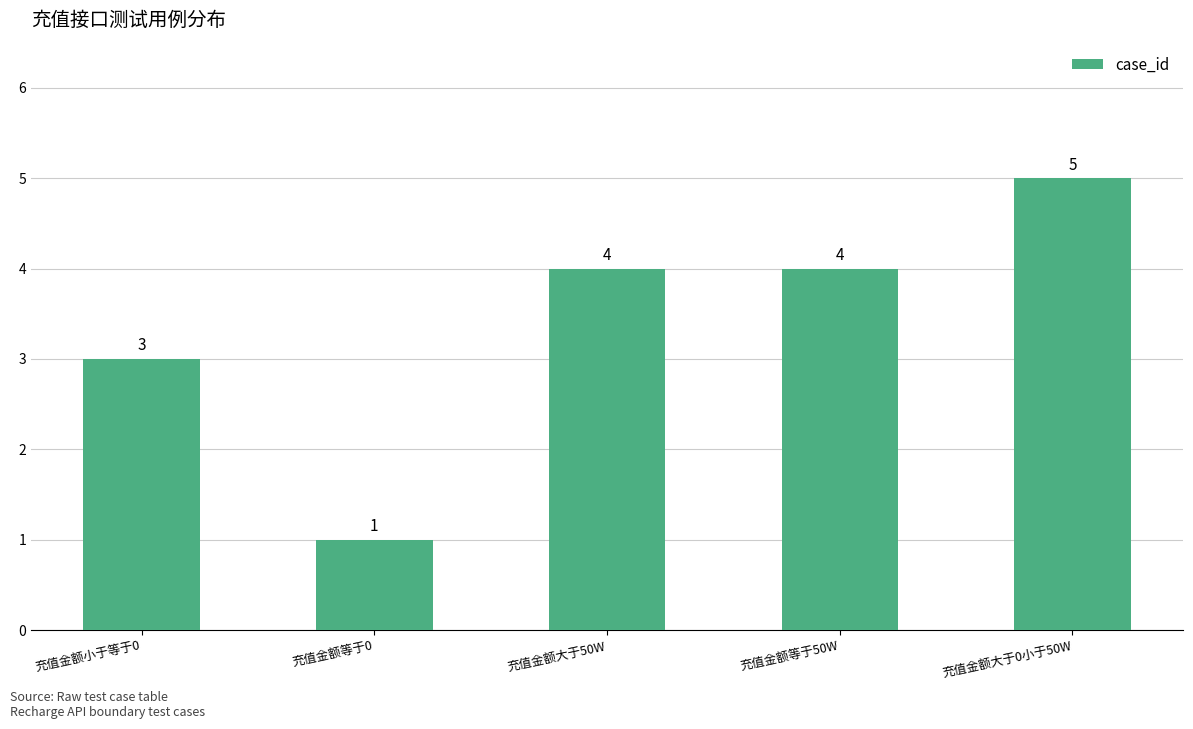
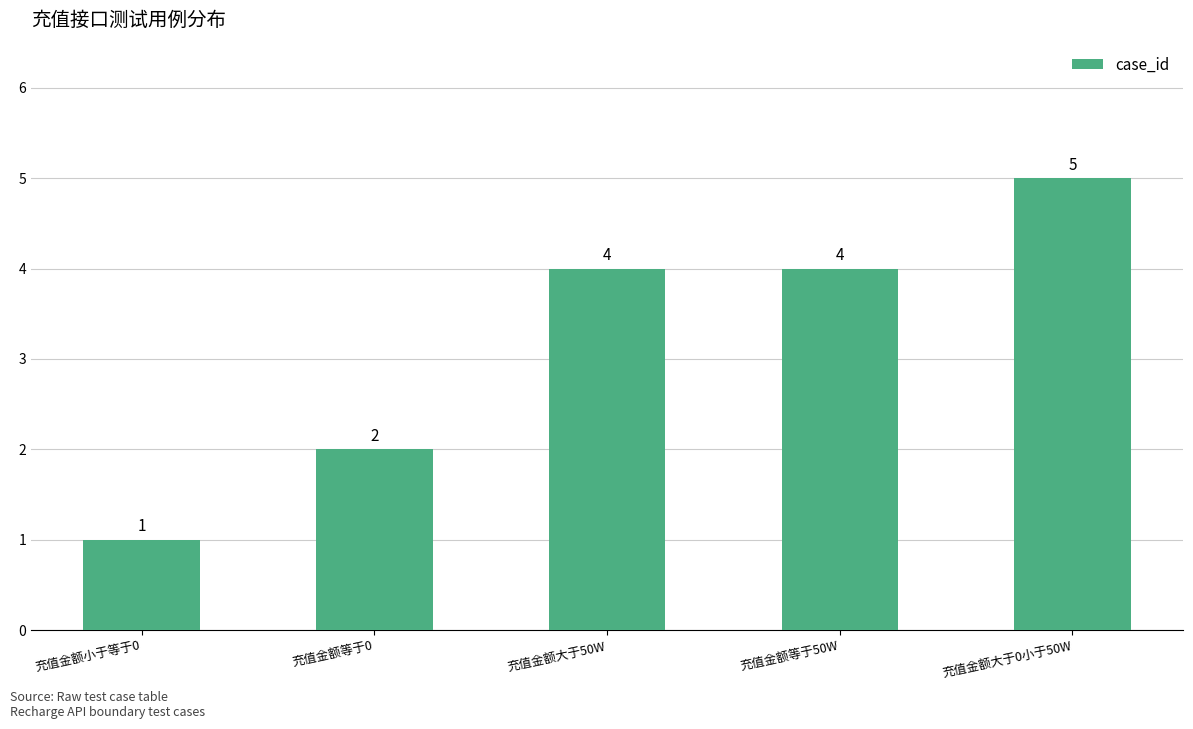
充值金额小于等于0: 3 -> 1
充值金额等于0: 1 -> 2
